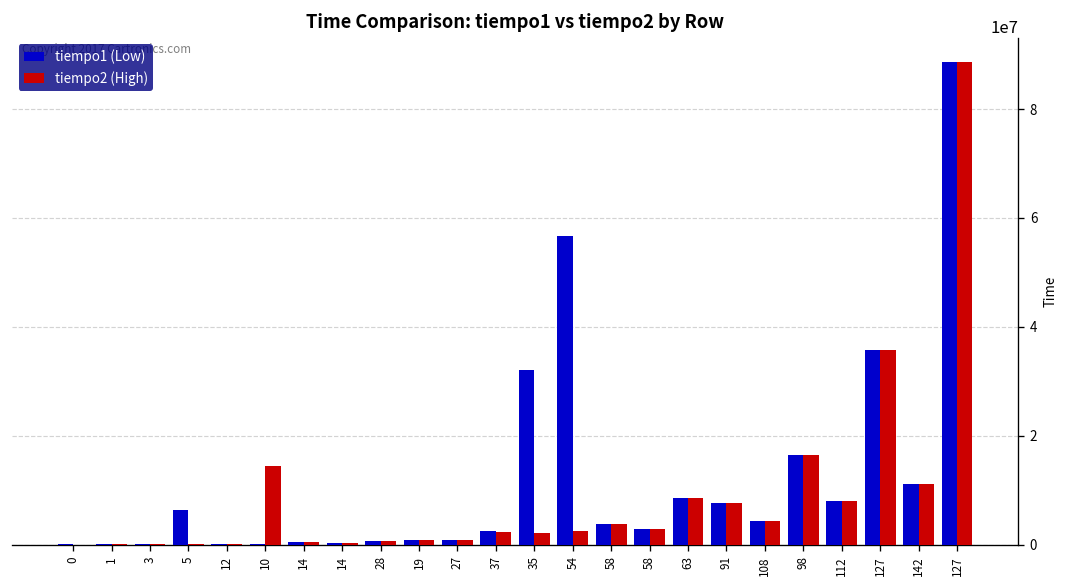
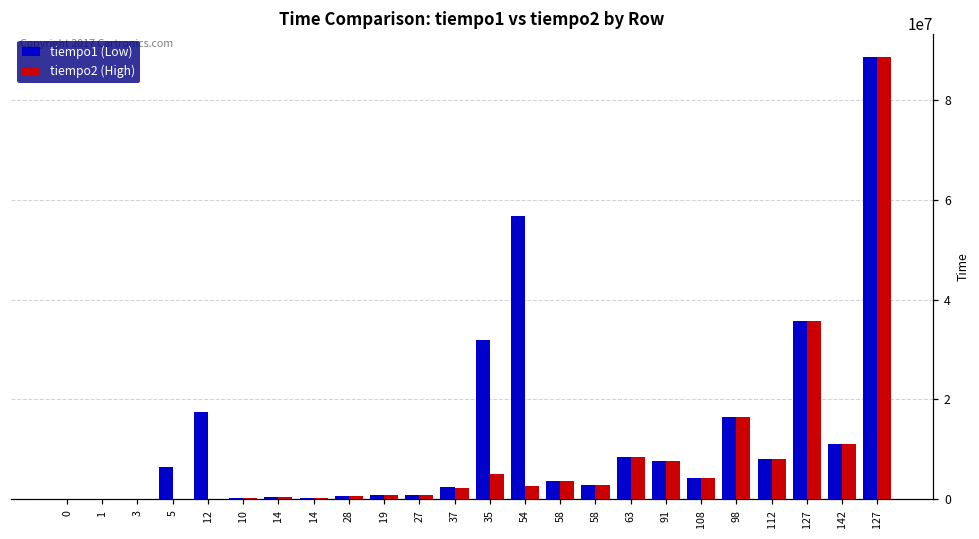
tiempo1 (Low), 12: 0 -> 17000000
tiempo2 (High), 10: 14000000 -> 0
tiempo2 (High), 35: 2000000 -> 5000000
